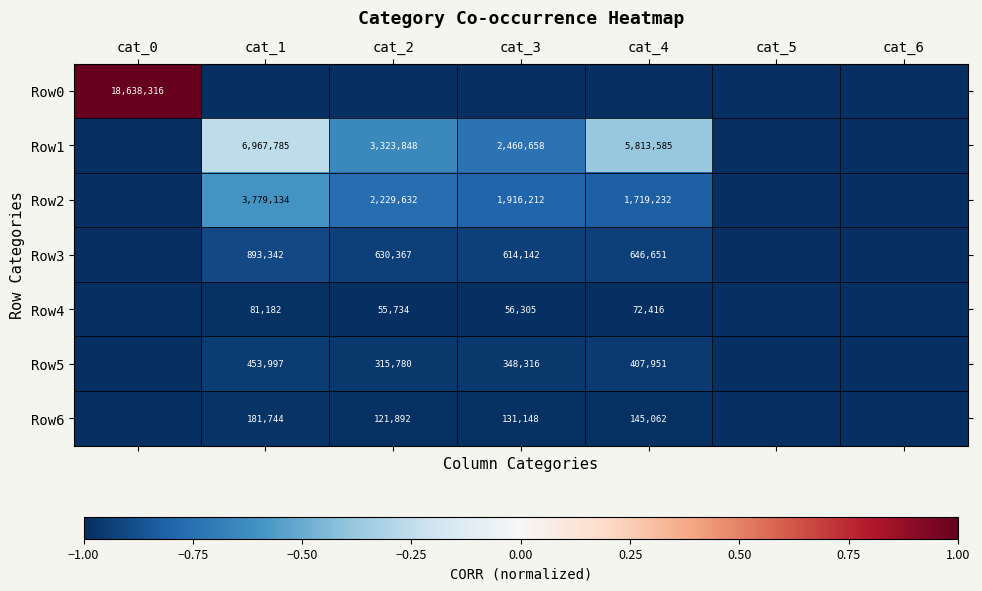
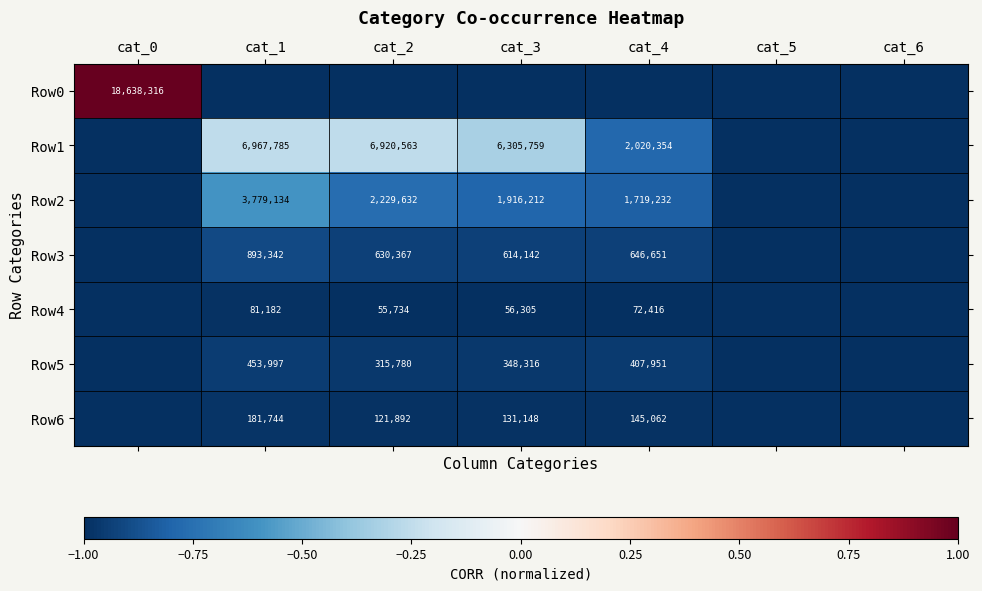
Row1, cat_2: 3,323,848 -> 6,920,563
Row1, cat_3: 2,460,658 -> 6,305,759
Row1, cat_4: 5,813,585 -> 2,020,354
